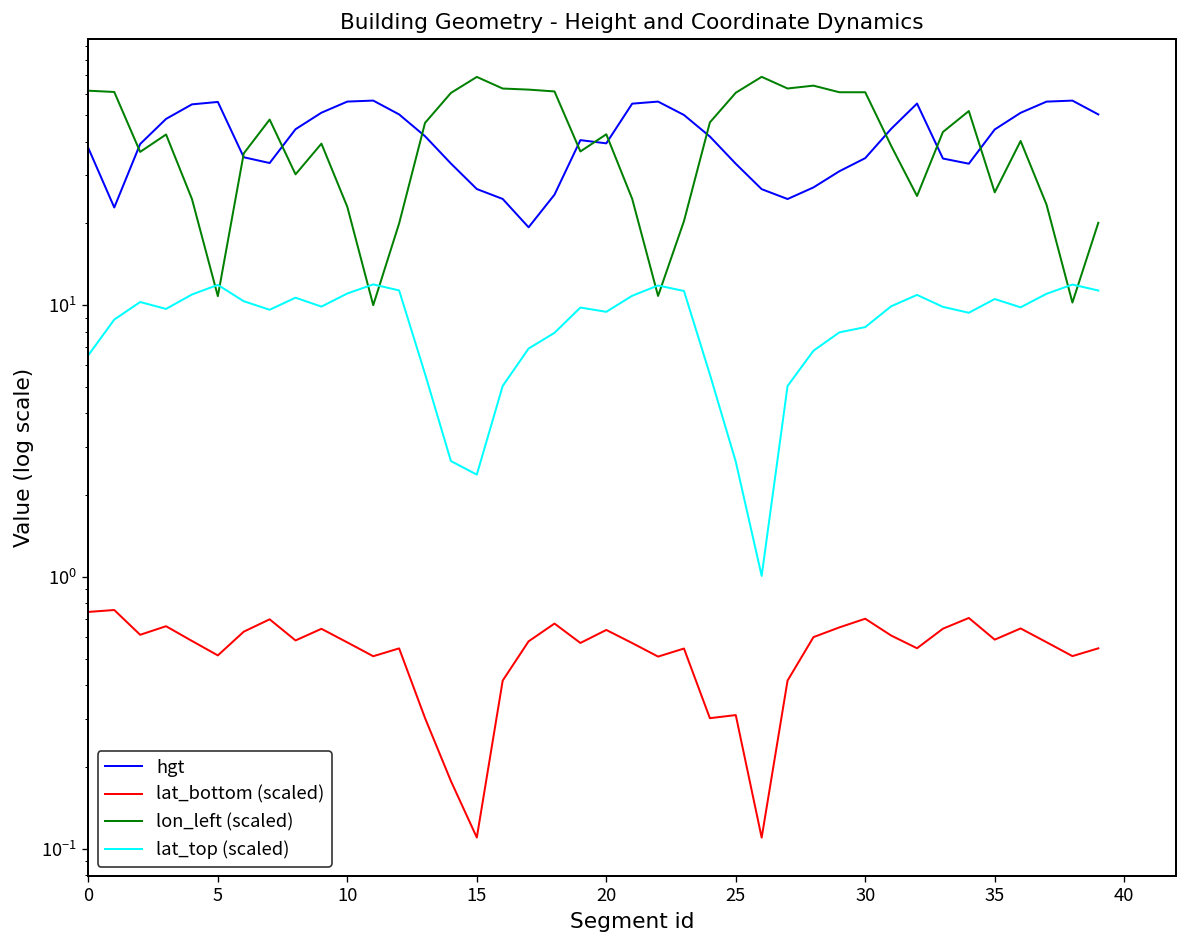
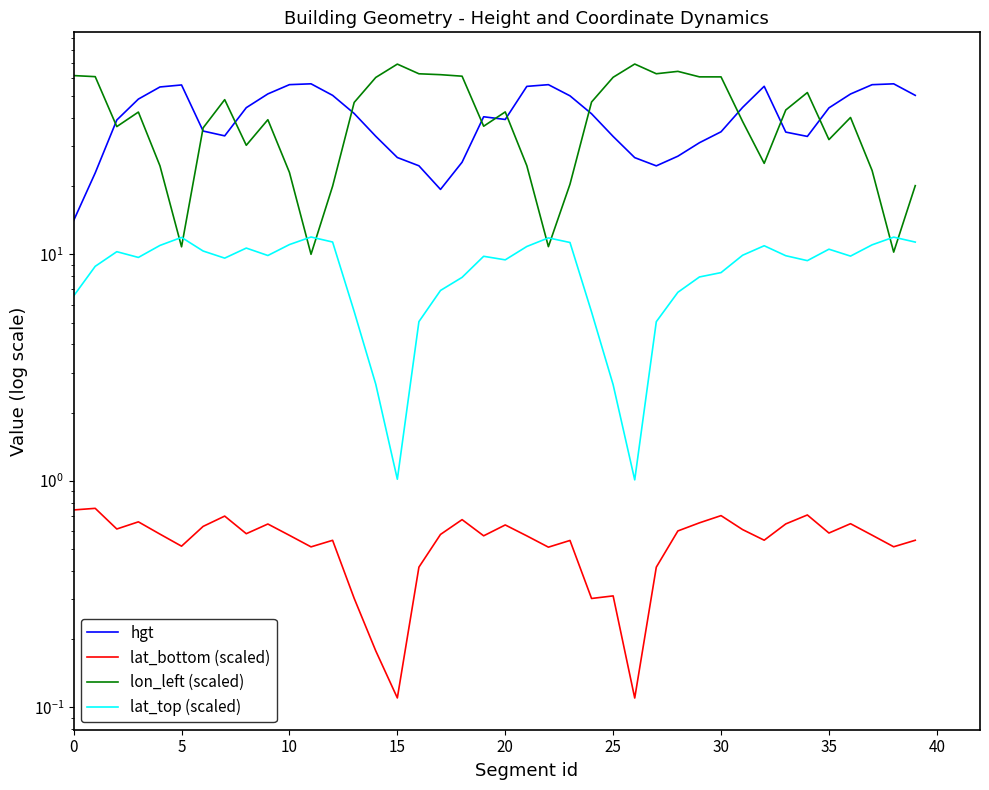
hgt, 0: 38 -> 14
lat_top (scaled), 15: 2.4 -> 1.0
lon_left (scaled), 35: 26 -> 32
